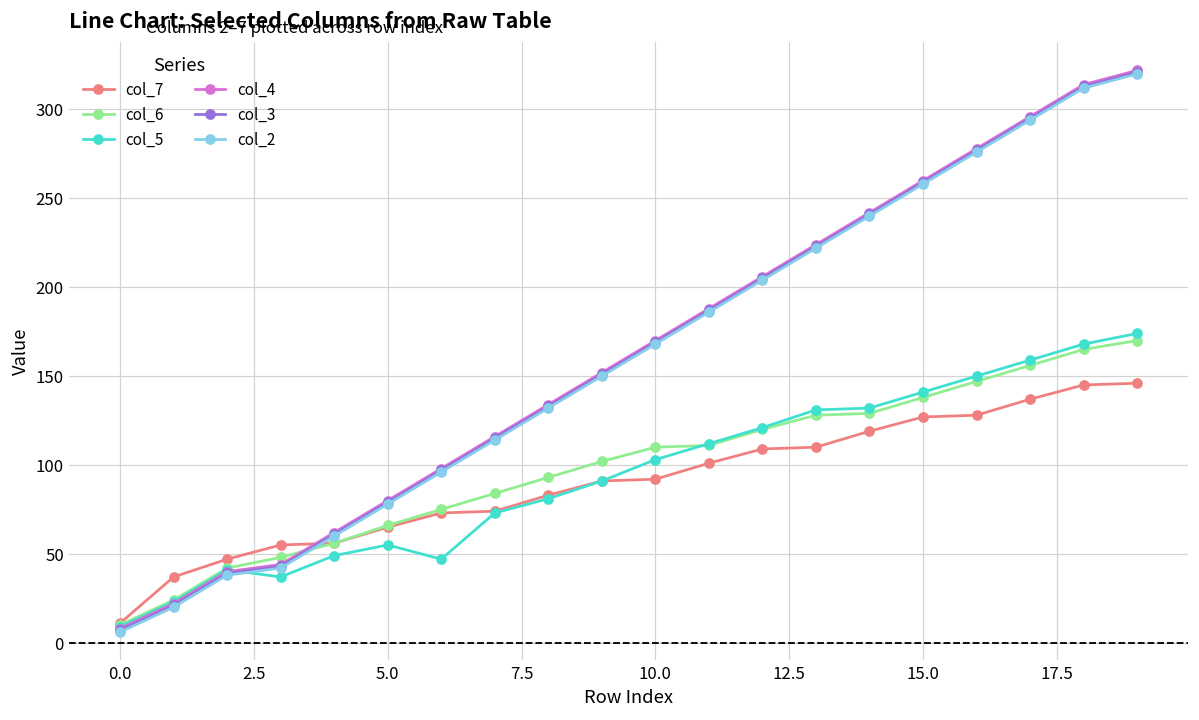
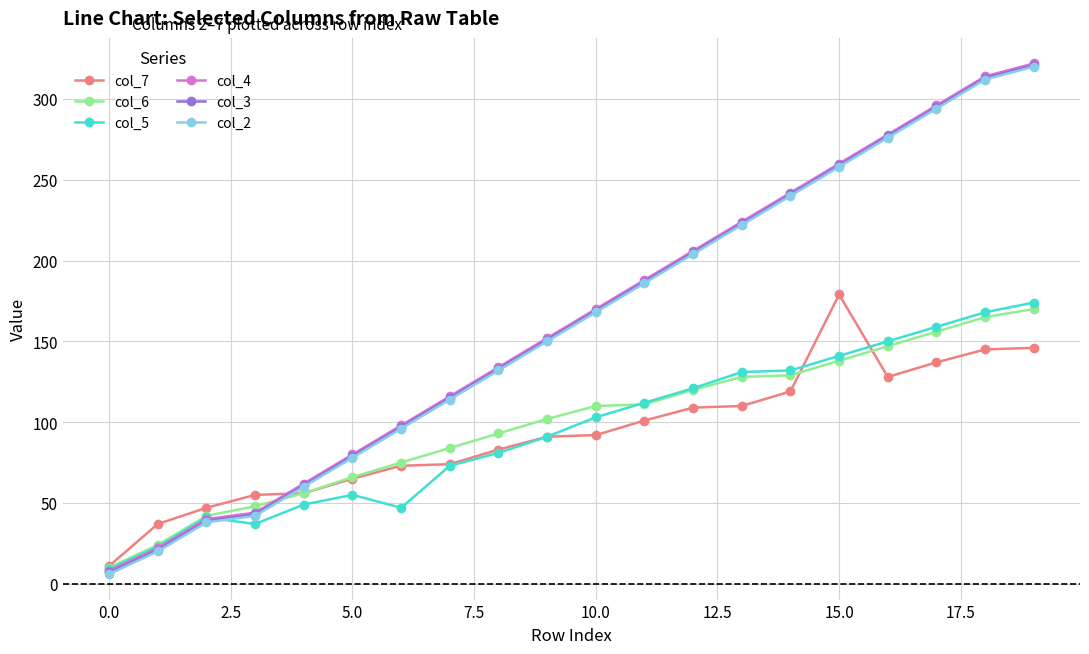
col_7, 15.0: 127 -> 179
